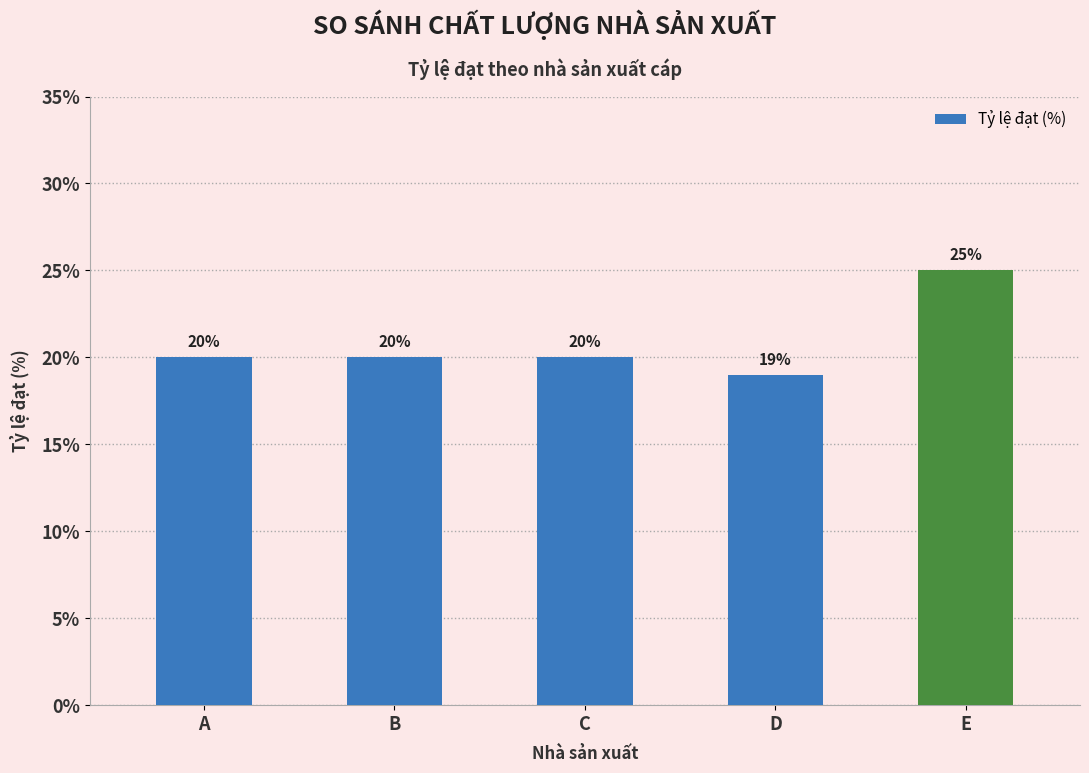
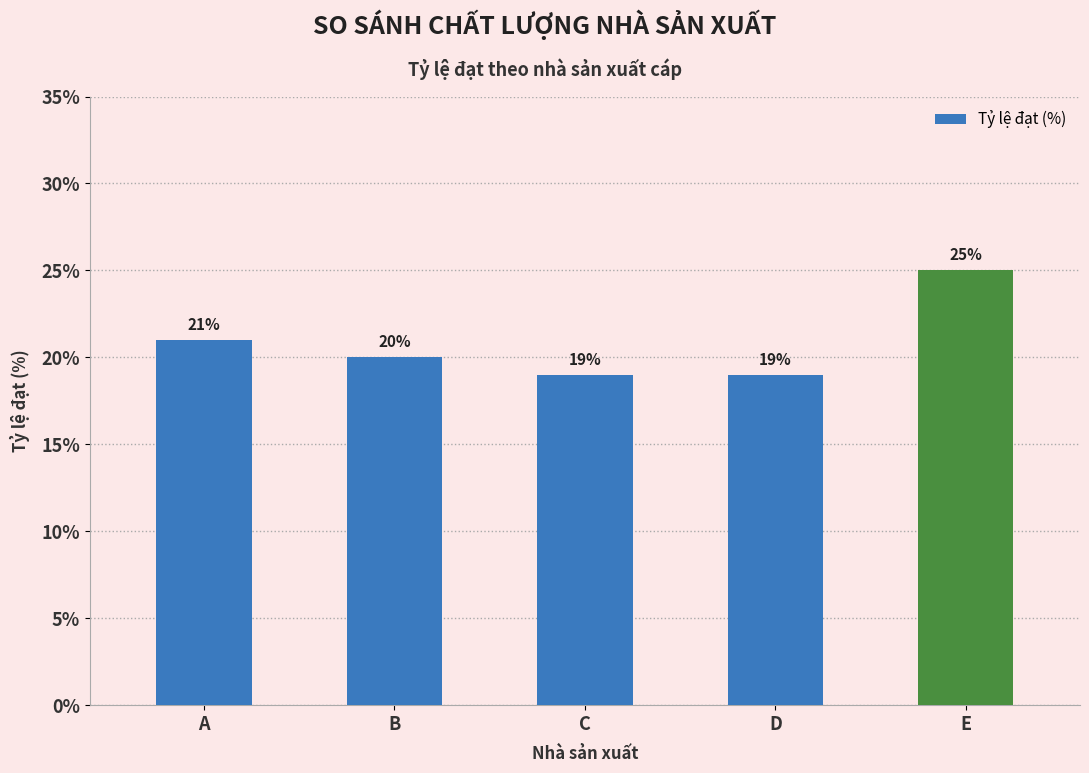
A: 20% -> 21%
C: 20% -> 19%
